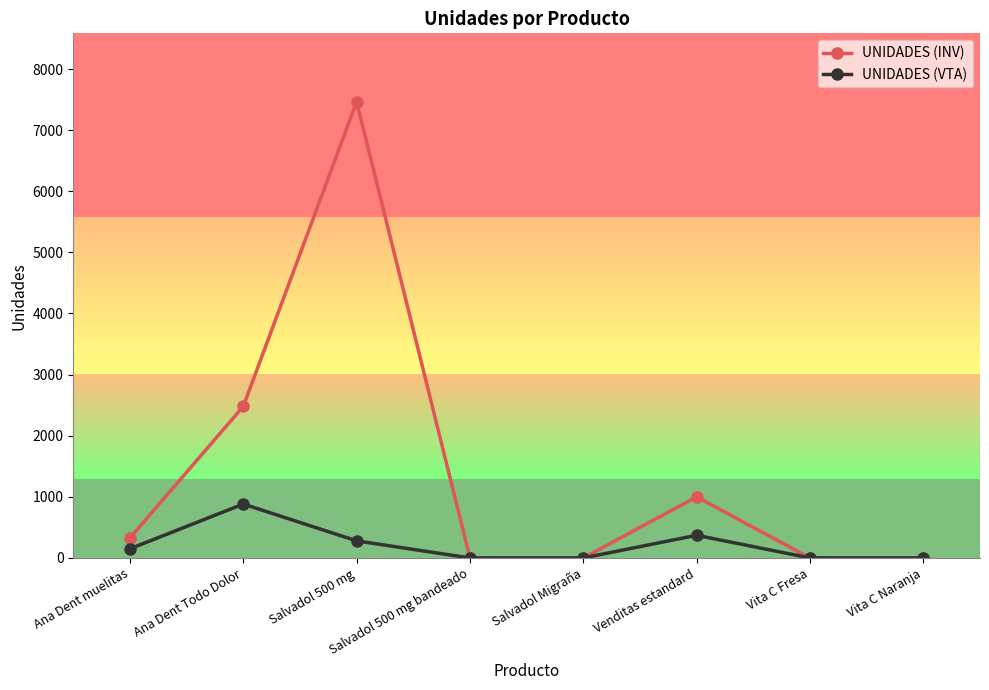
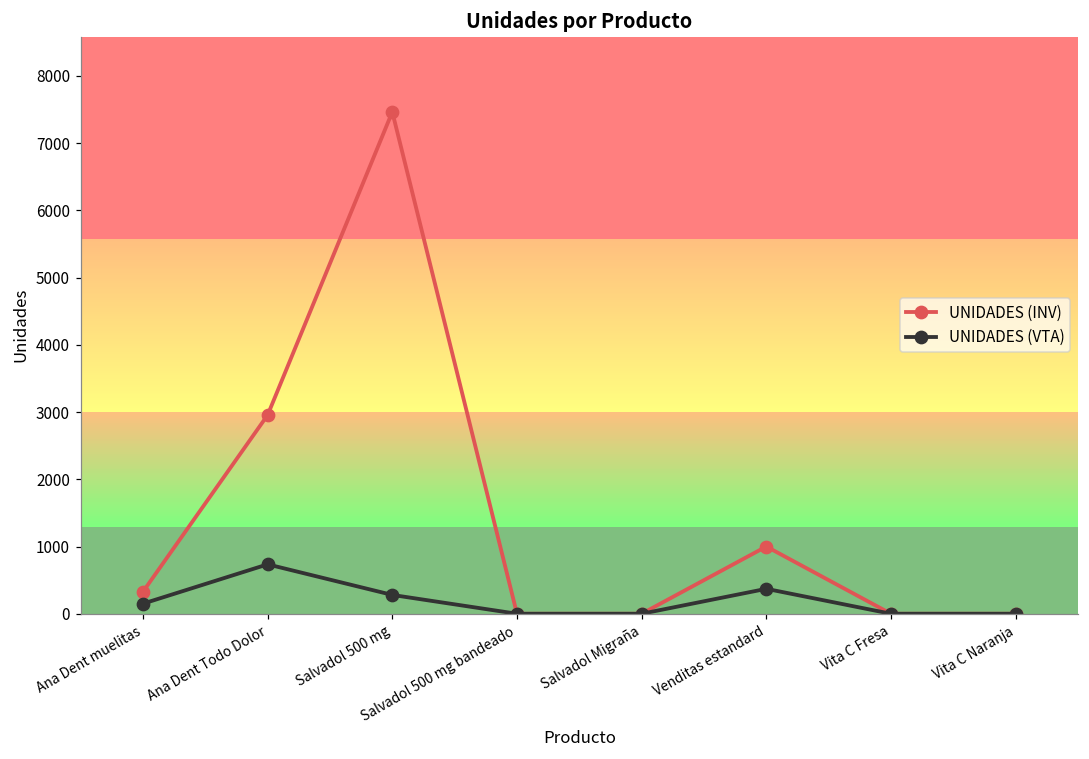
UNIDADES (INV), Ana Dent Todo Dolor: 2500 -> 3000
UNIDADES (VTA), Ana Dent Todo Dolor: 900 -> 700
